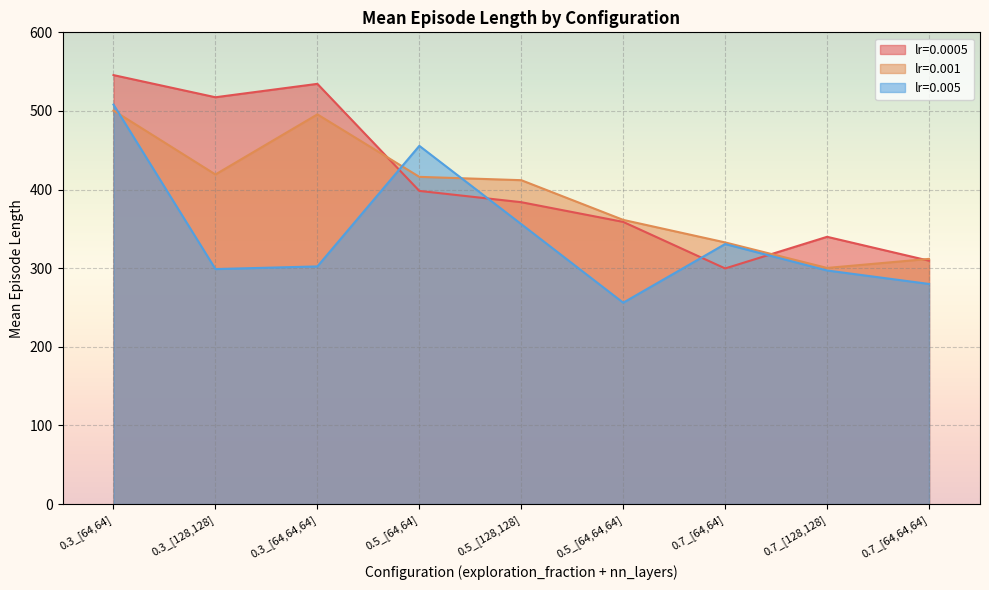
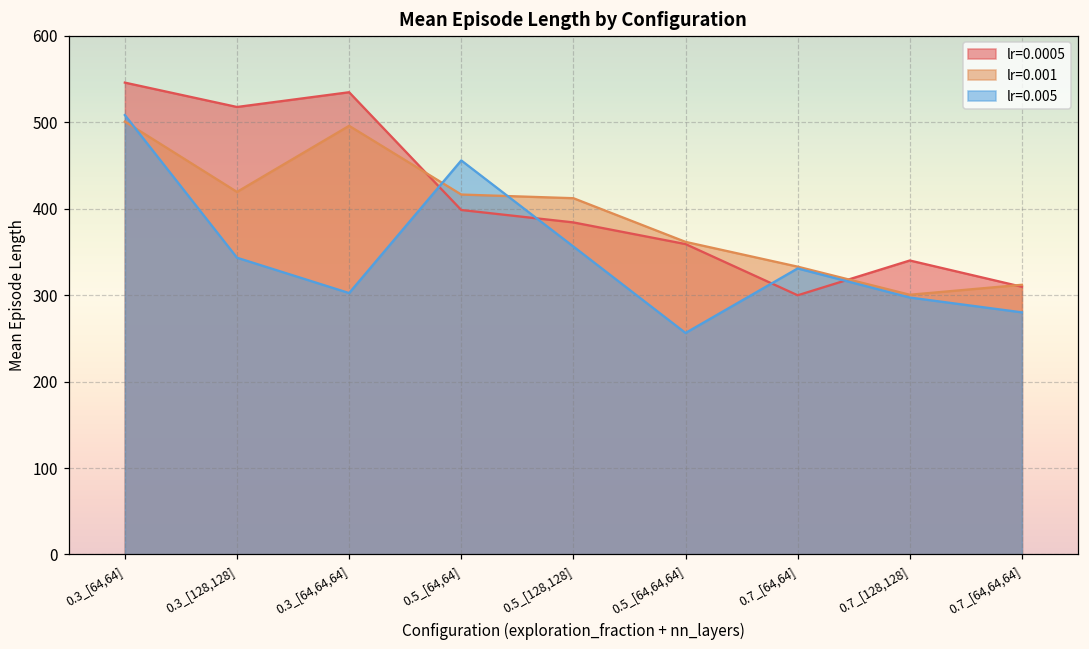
lr=0.005, 0.3_[128,128]: 300 -> 340
